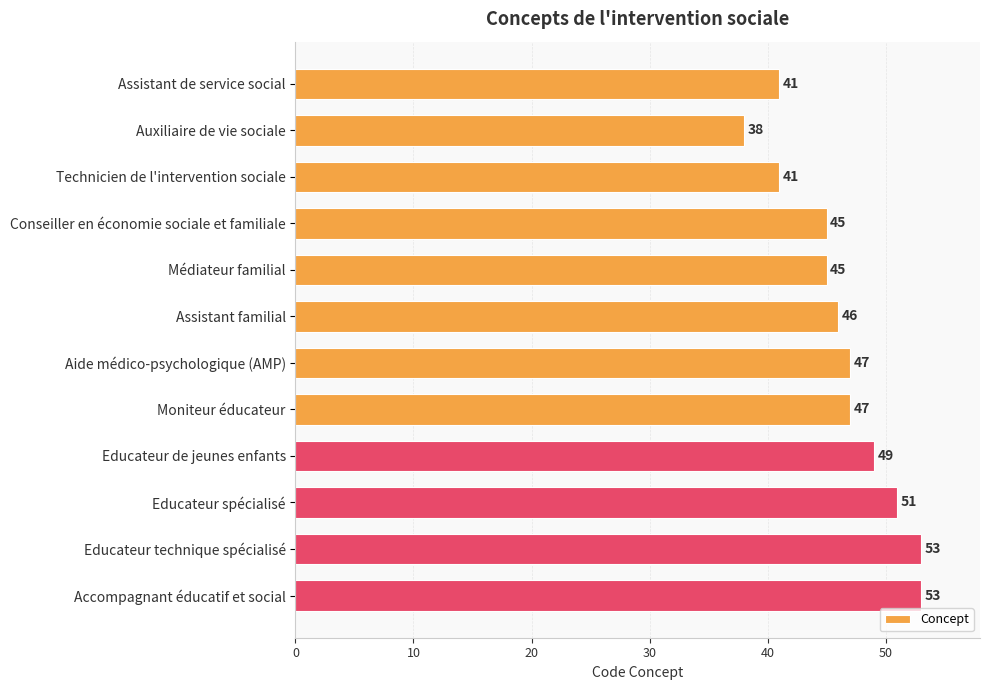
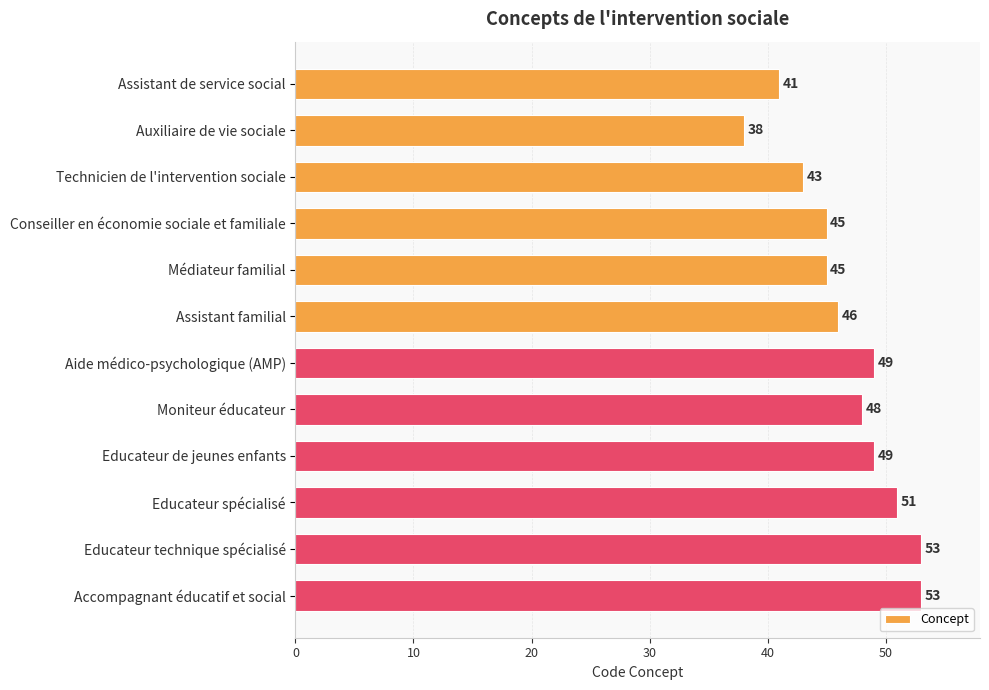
Technicien de l'intervention sociale: 41 -> 43
Aide médico-psychologique (AMP): 47 -> 49
Moniteur éducateur: 47 -> 48
